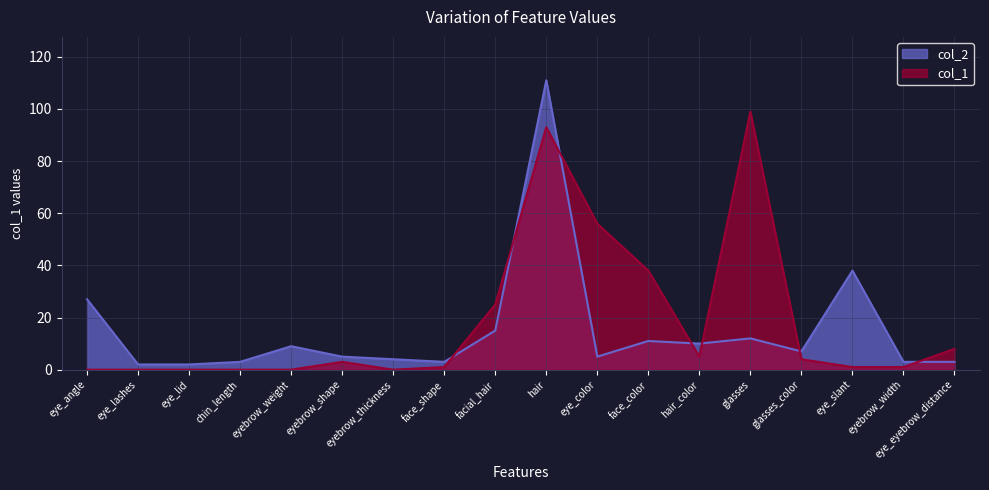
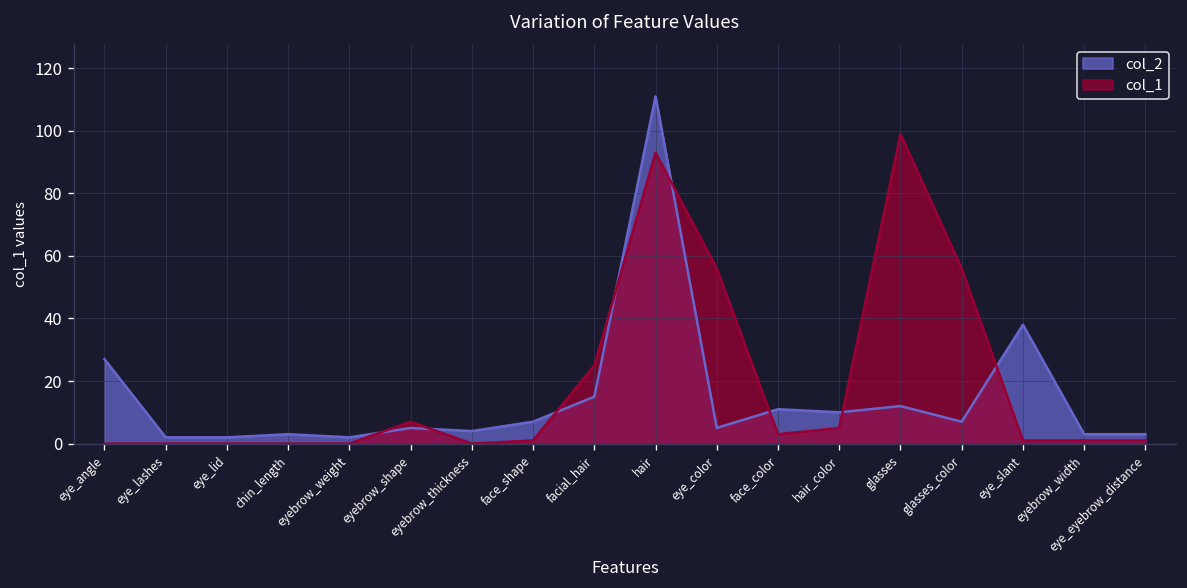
col_2, eyebrow_weight: 9 -> 2
col_1, eyebrow_shape: 3 -> 7
col_2, face_shape: 3 -> 7
col_1, face_color: 38 -> 3
col_1, glasses_color: 4 -> 56
col_1, eye_eyebrow_distance: 8 -> 1
